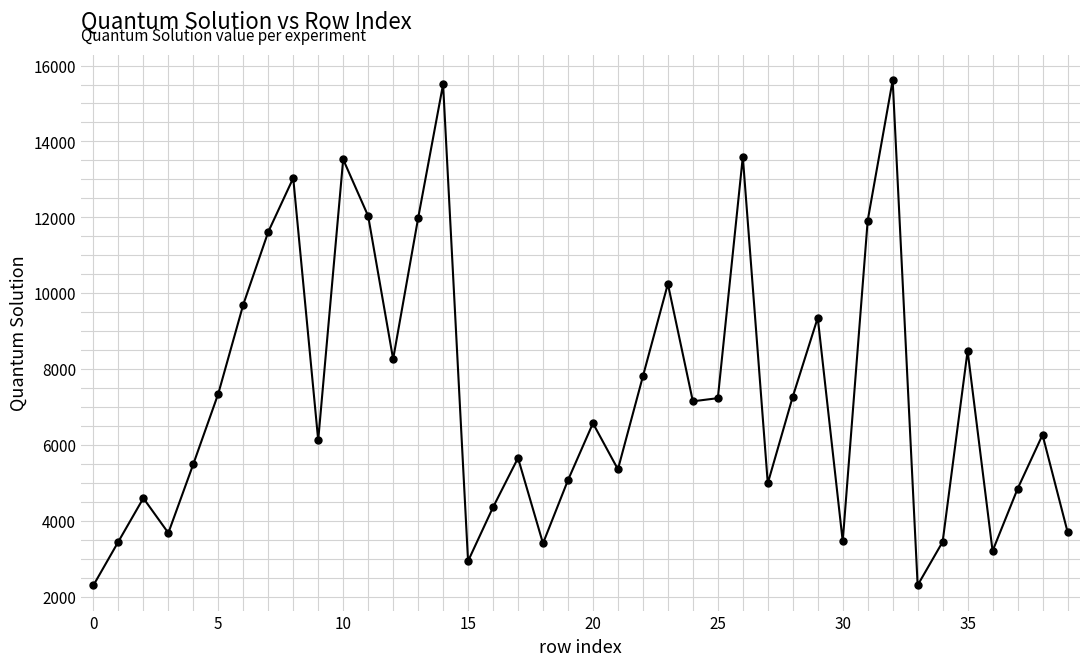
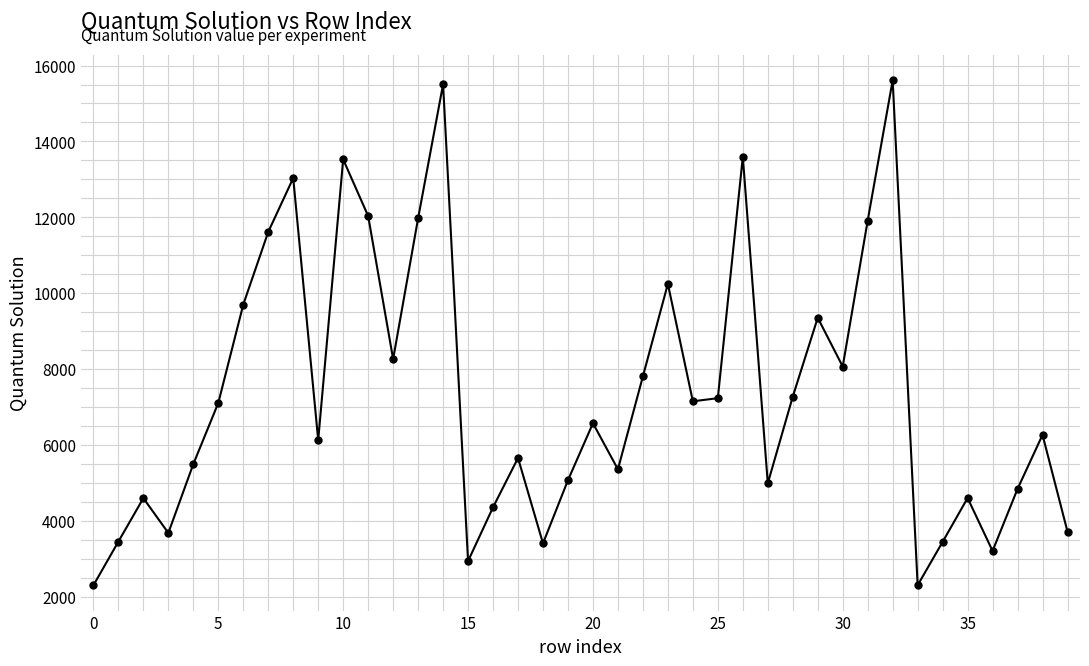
5: 7400 -> 7100
30: 3500 -> 8100
35: 8500 -> 4600
